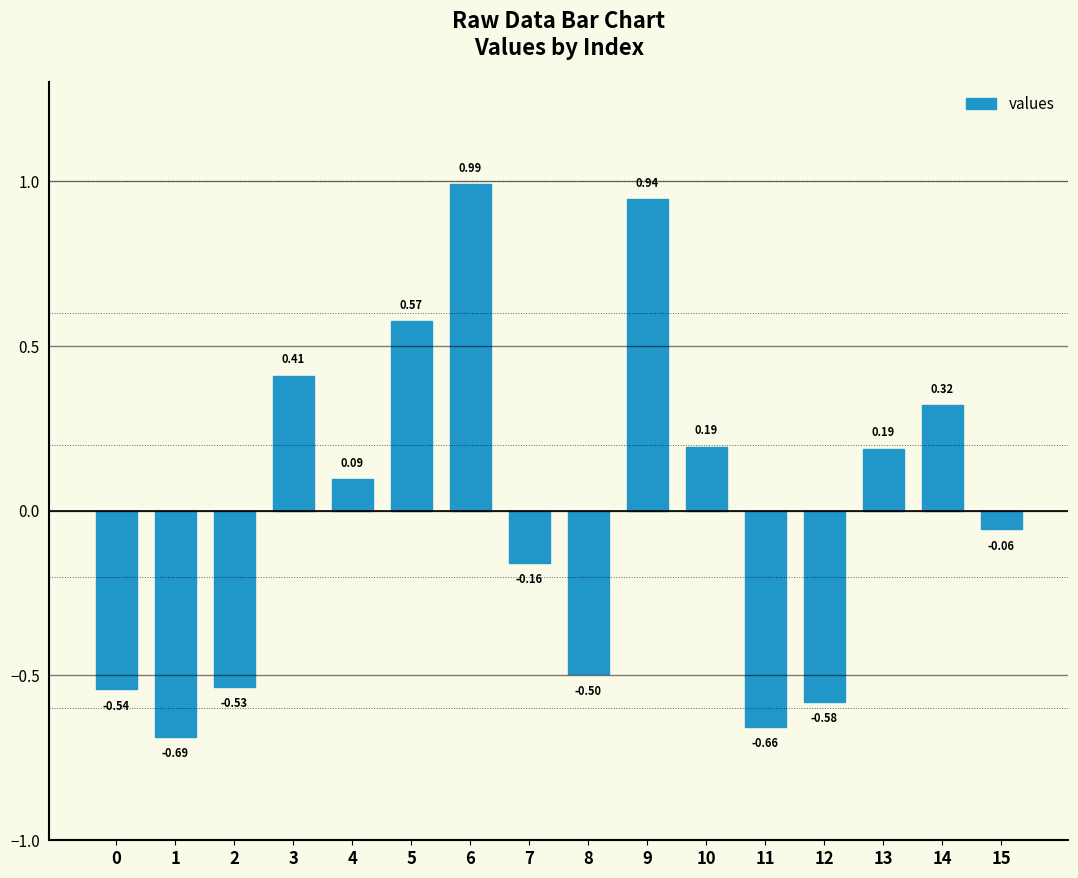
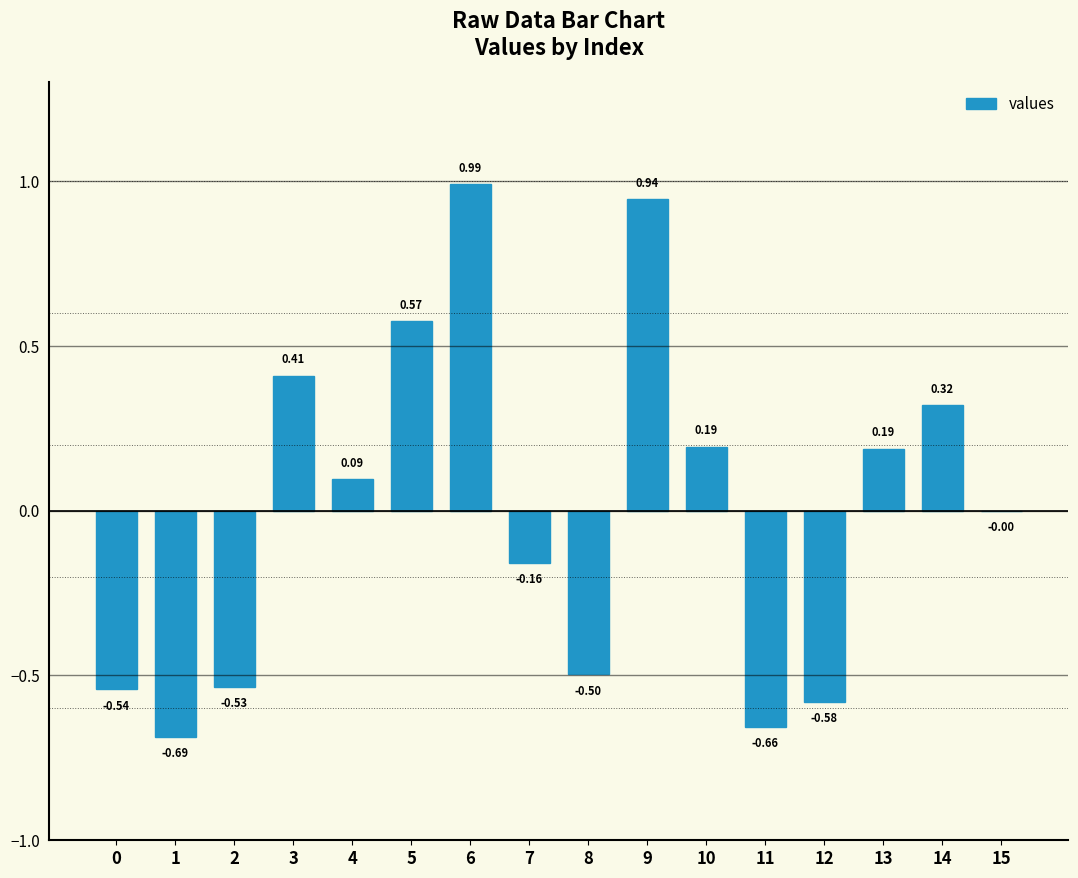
15: -0.06 -> -0.00
